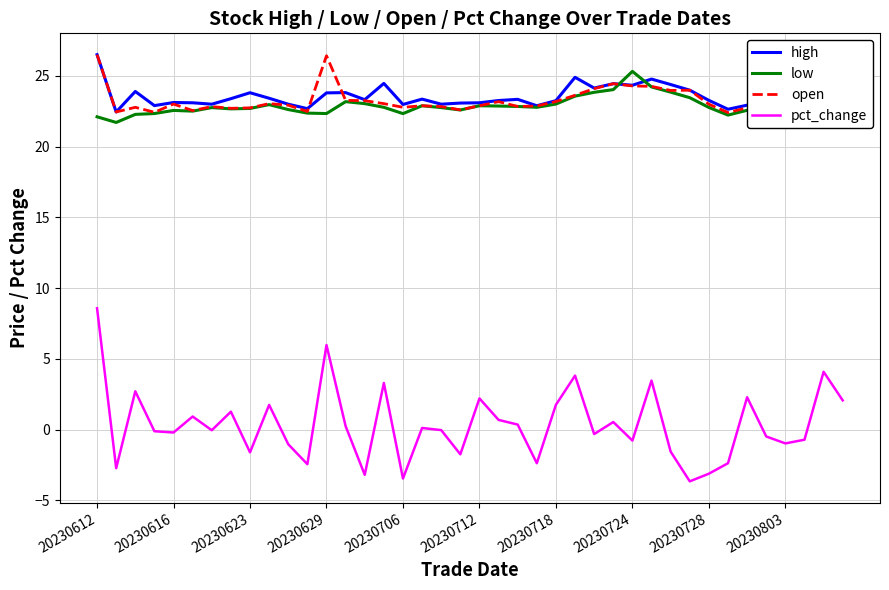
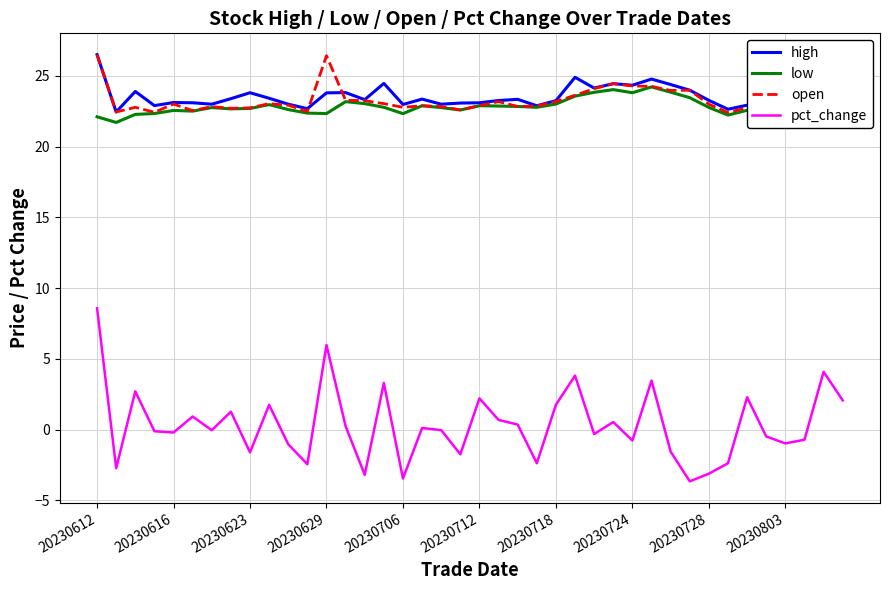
low, 20230724: 25.3 -> 23.8
